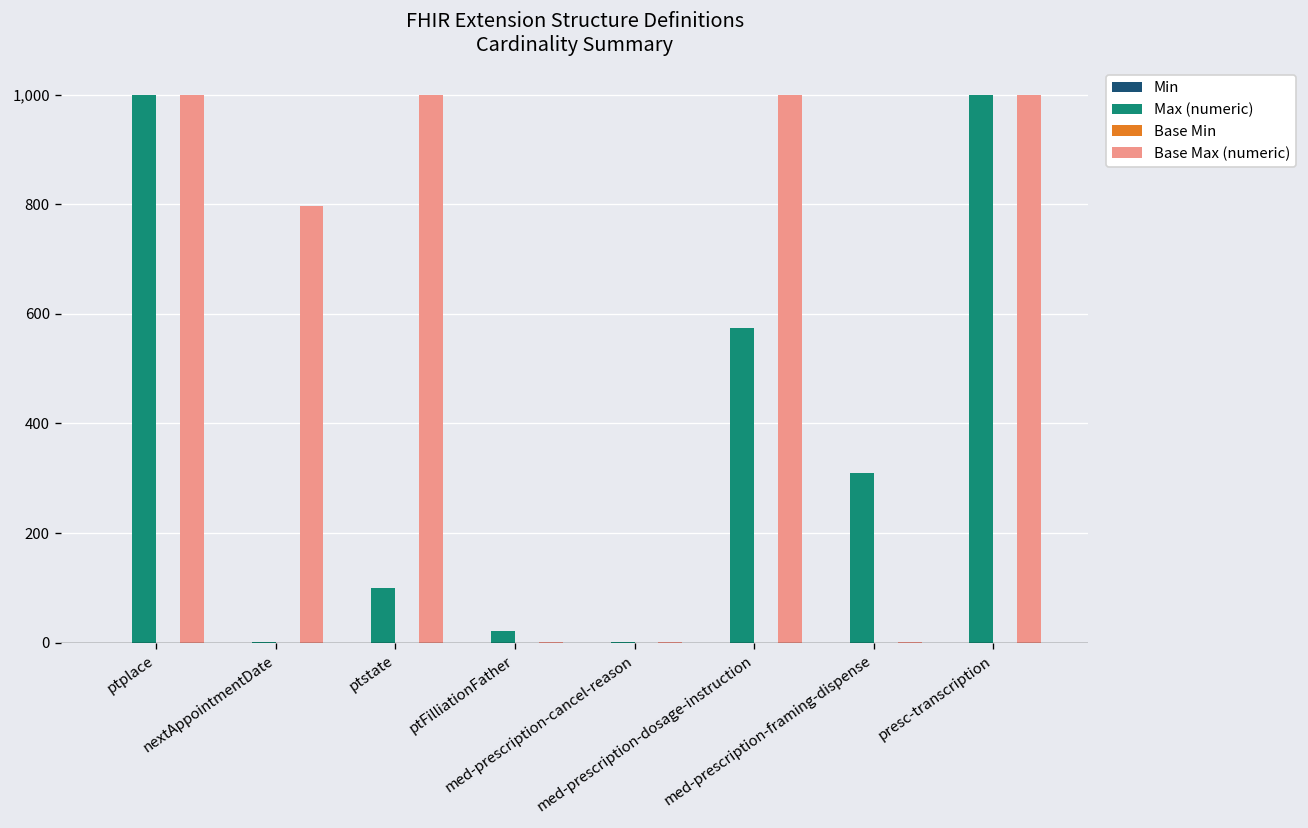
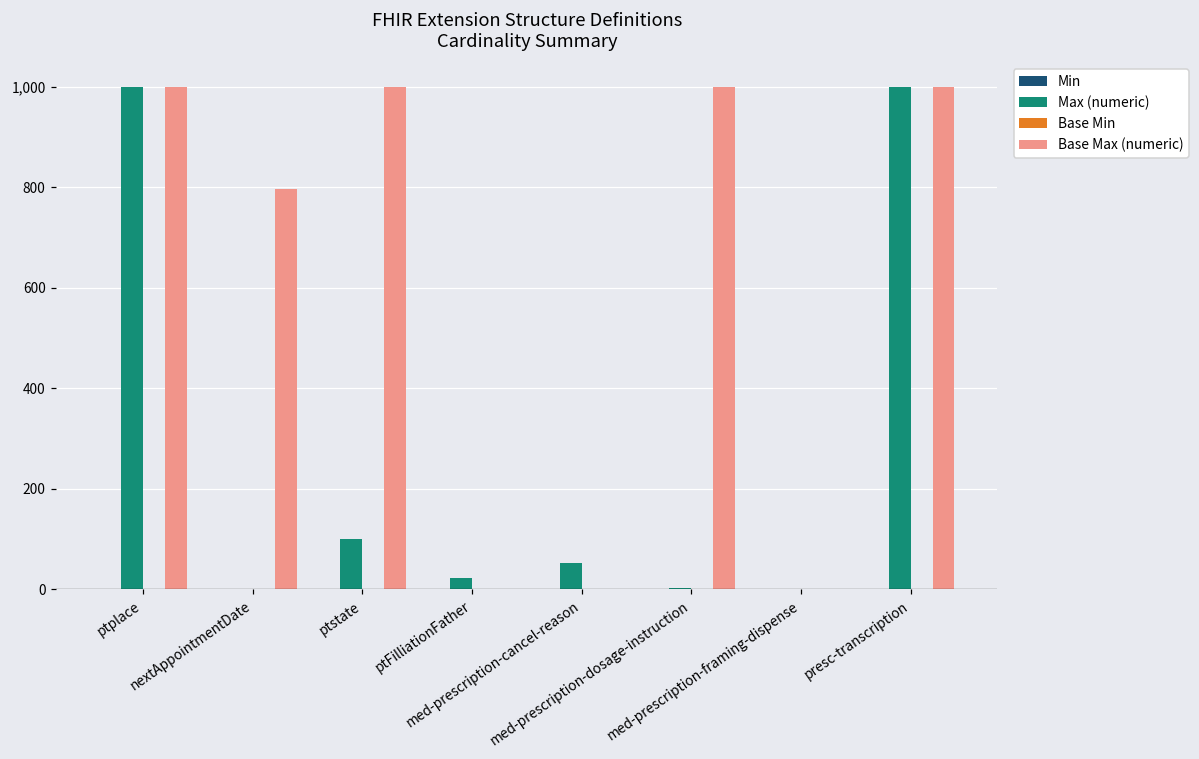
Max (numeric), med-prescription-cancel-reason: 0 -> 50
Max (numeric), med-prescription-dosage-instruction: 580 -> 0
Max (numeric), med-prescription-framing-dispense: 310 -> 0
